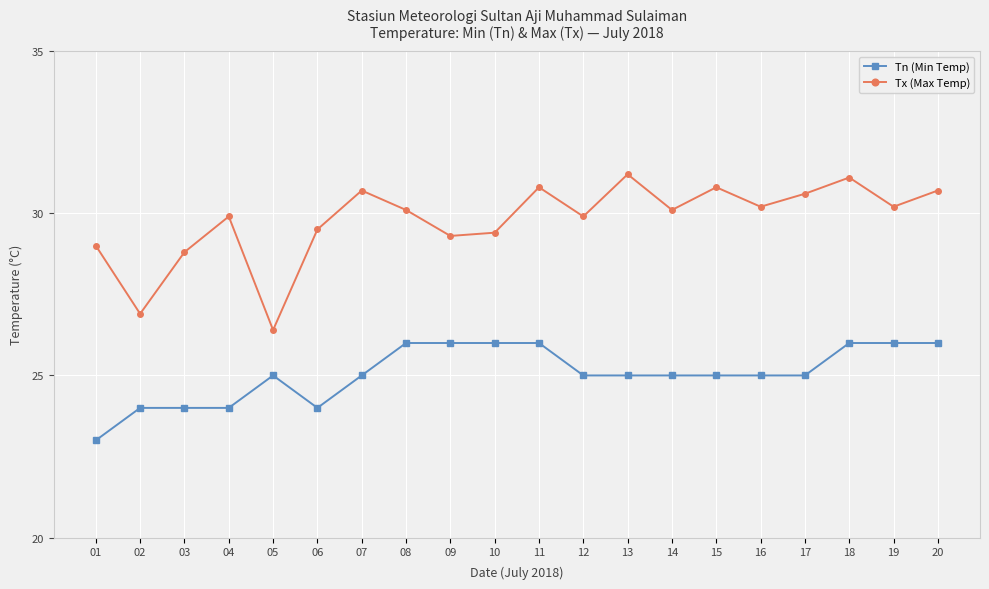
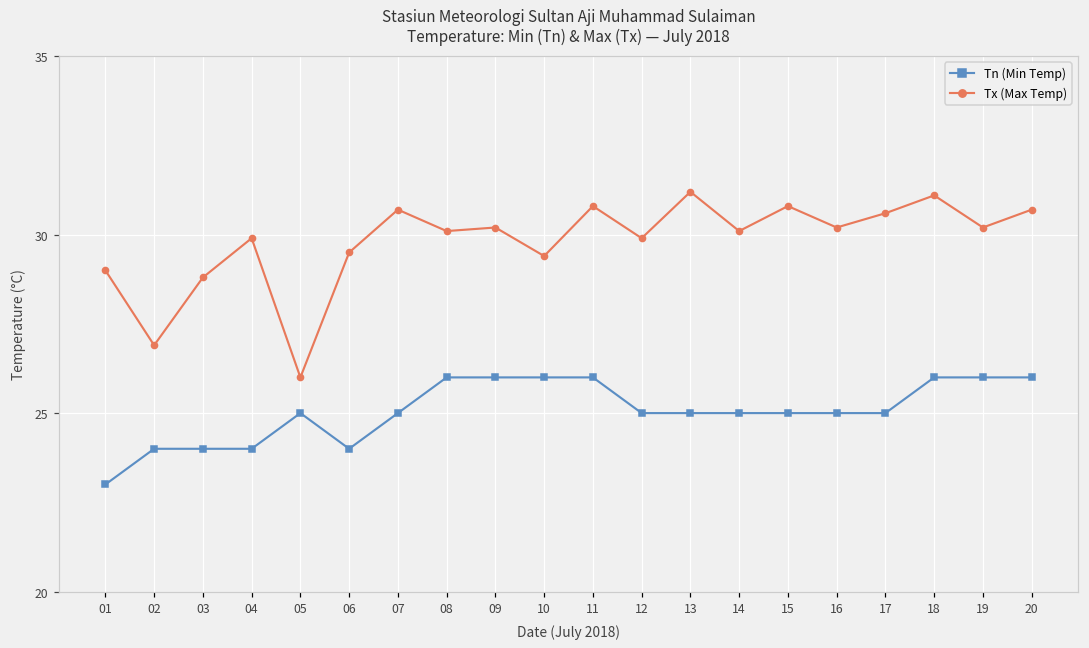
Tx (Max Temp), 05: 26.4 -> 26.0
Tx (Max Temp), 09: 29.3 -> 30.2
